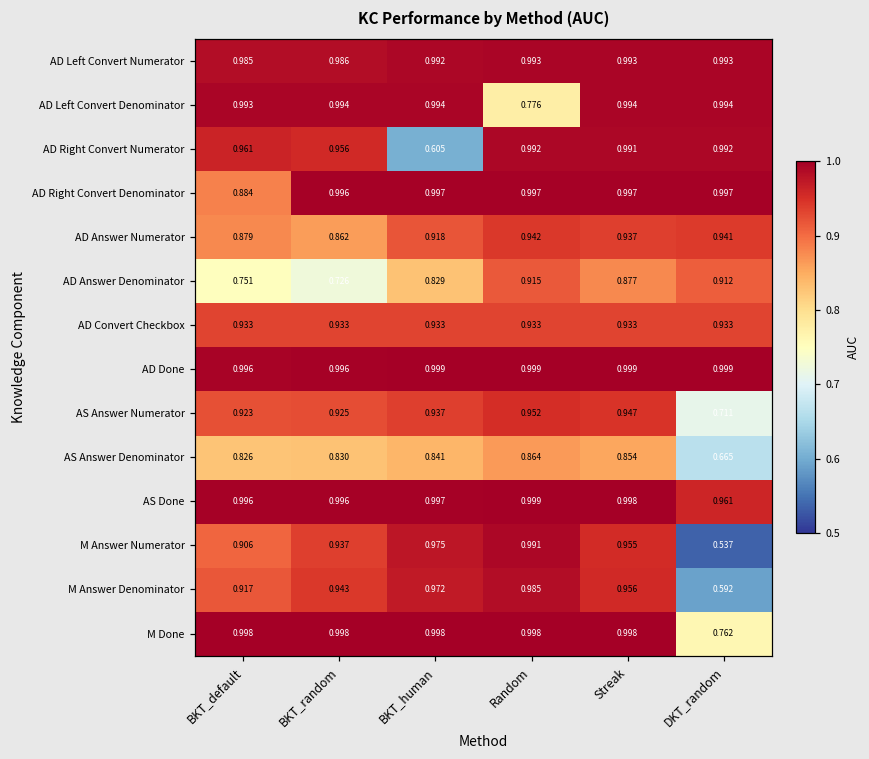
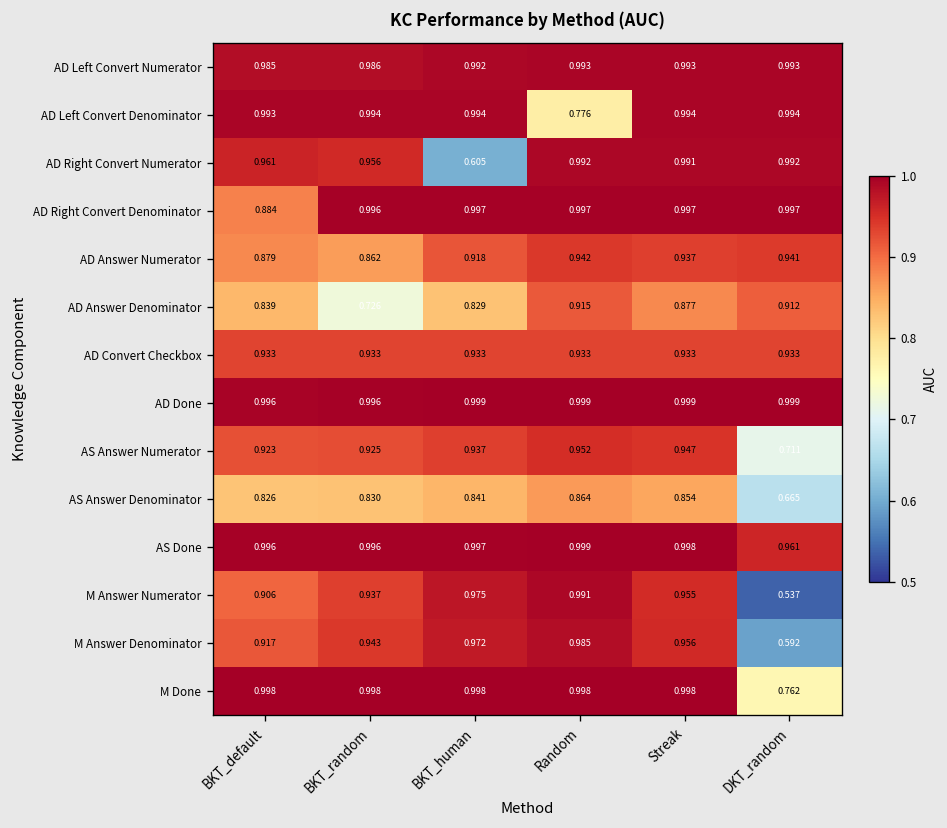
AD Answer Denominator, BKT_default: 0.751 -> 0.839
